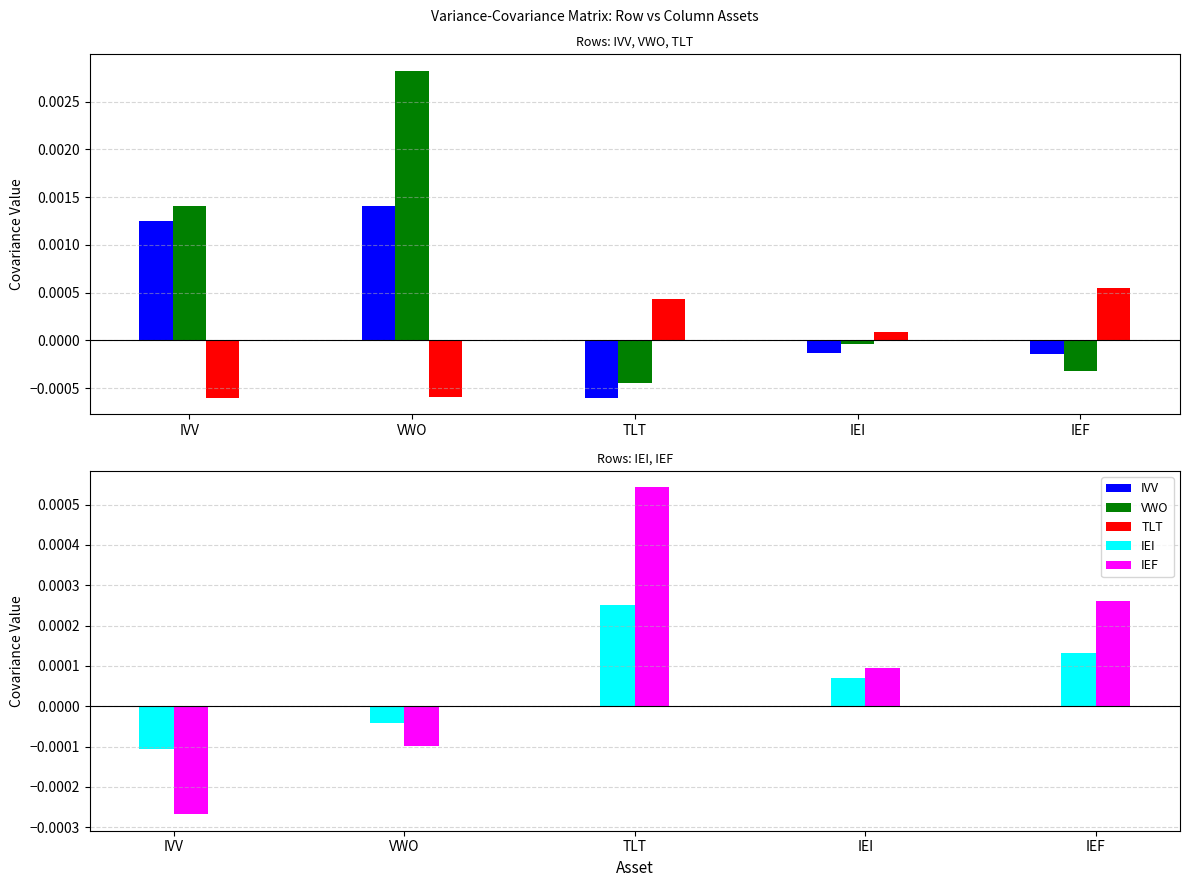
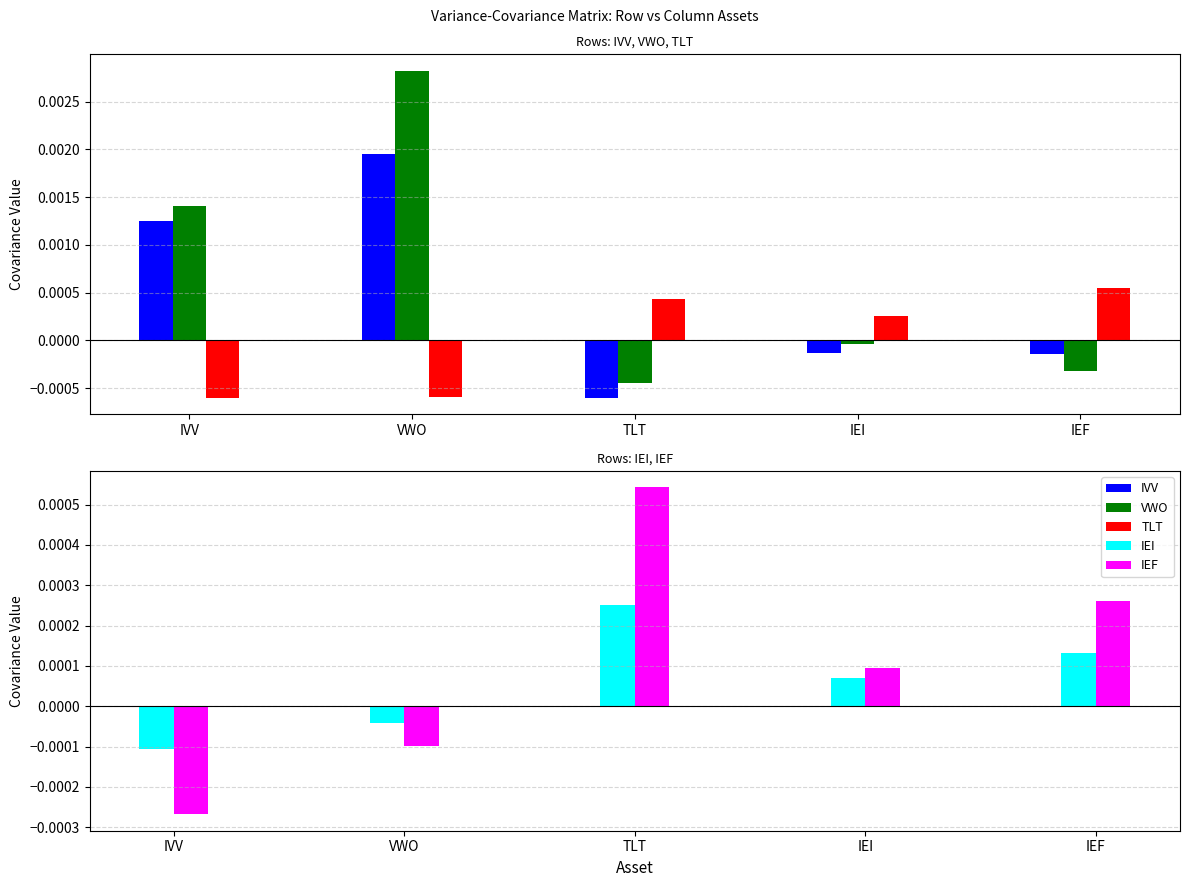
Rows: IVV, VWO, TLT, IVV, VWO: 0.0014 -> 0.0020
Rows: IVV, VWO, TLT, TLT, IEI: 0.0001 -> 0.0003
